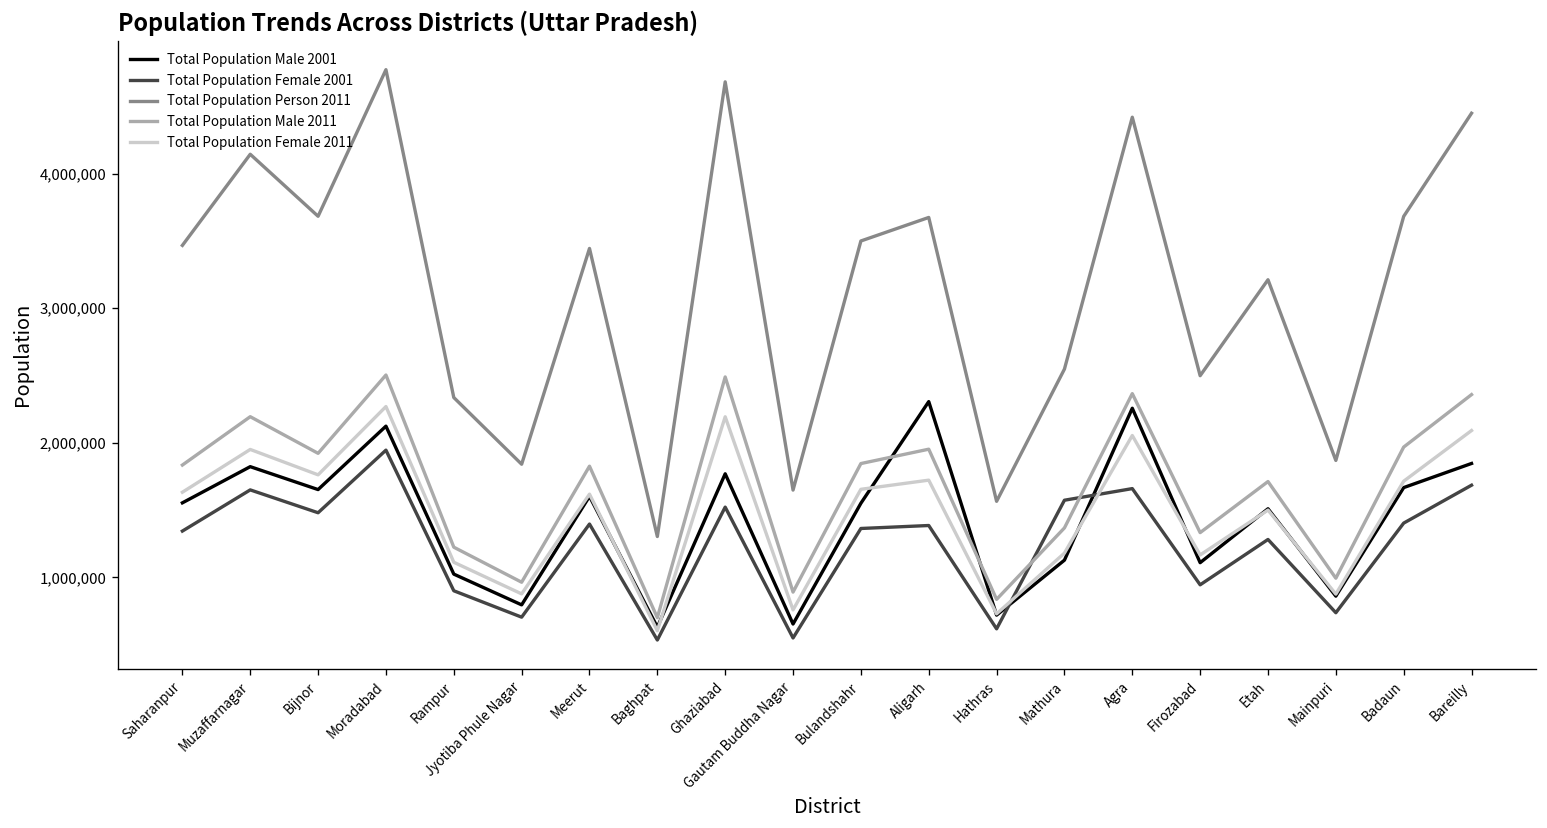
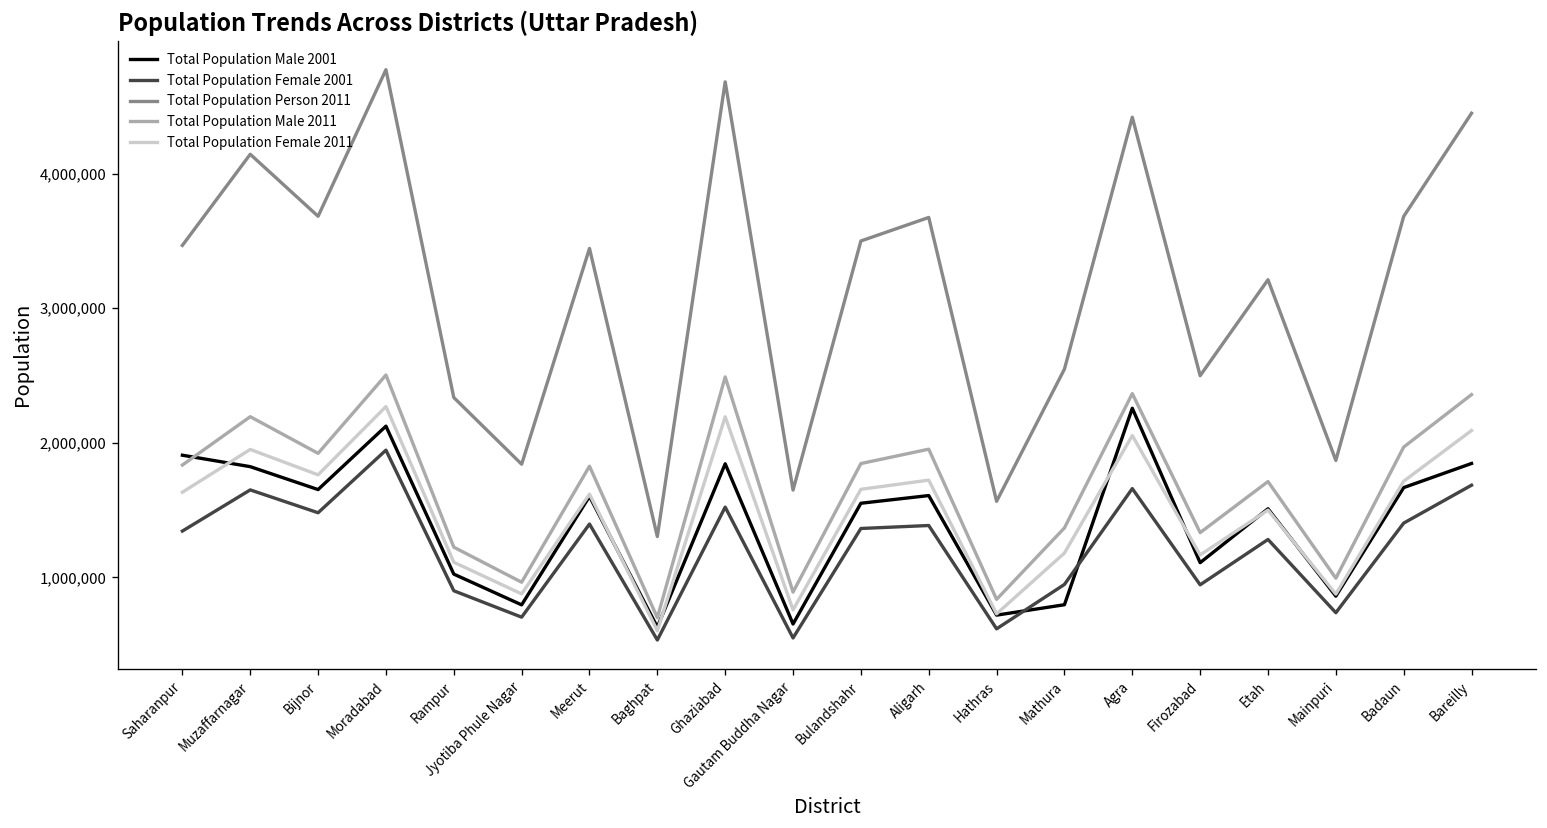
Total Population Male 2001, Saharanpur: 1,550,000 -> 1,910,000
Total Population Male 2001, Ghaziabad: 1,770,000 -> 1,840,000
Total Population Male 2001, Aligarh: 2,310,000 -> 1,610,000
Total Population Male 2001, Mathura: 1,130,000 -> 800,000
Total Population Female 2001, Mathura: 1,570,000 -> 950,000
